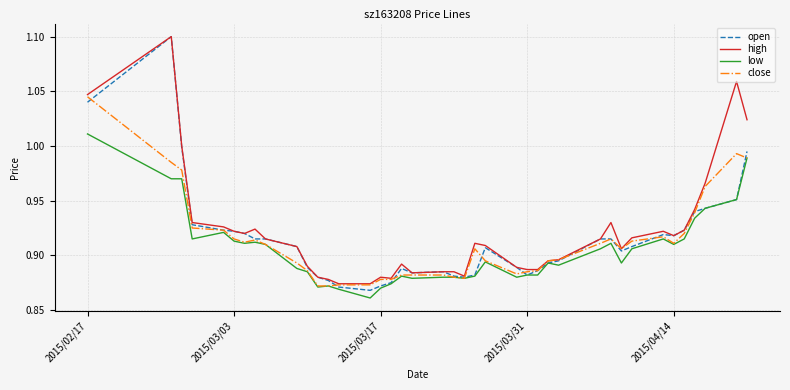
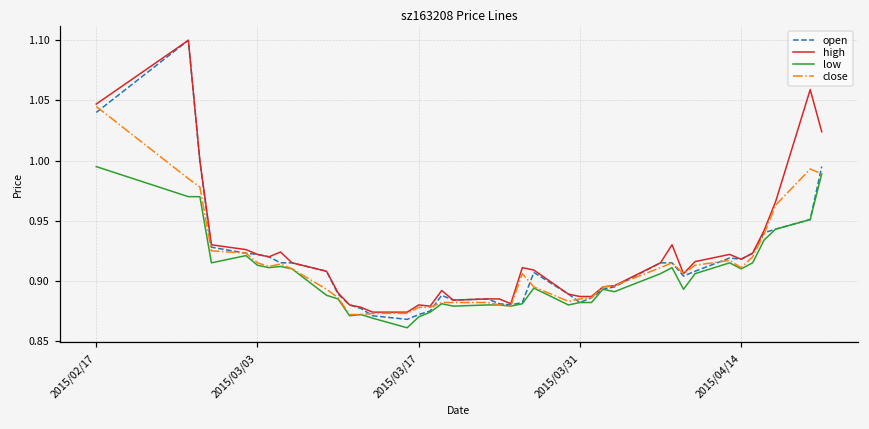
low, 2015/02/17: 1.011 -> 0.995
